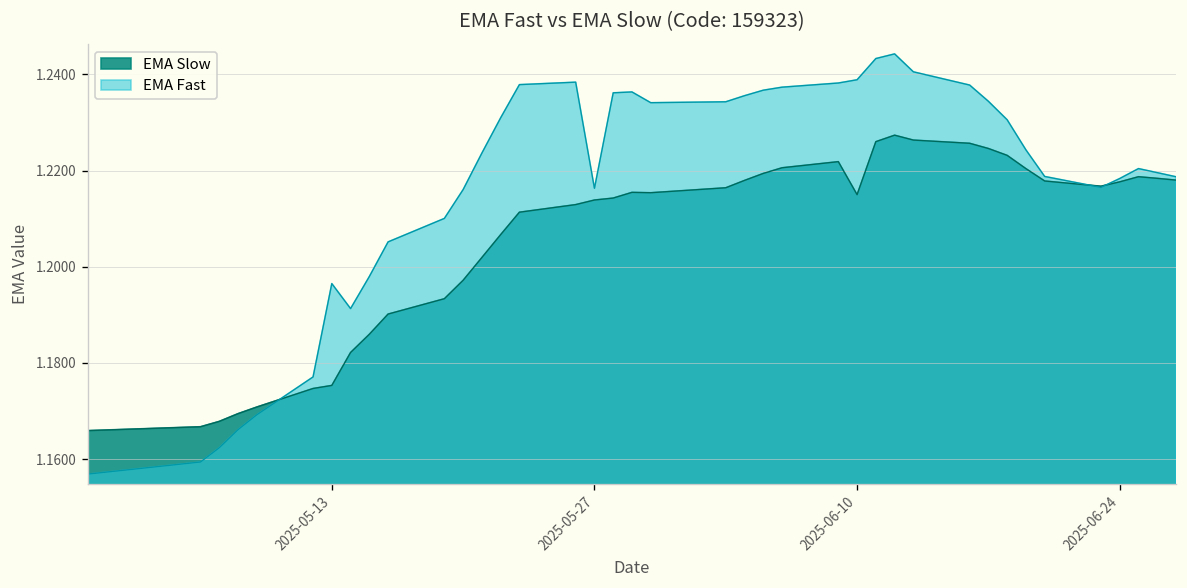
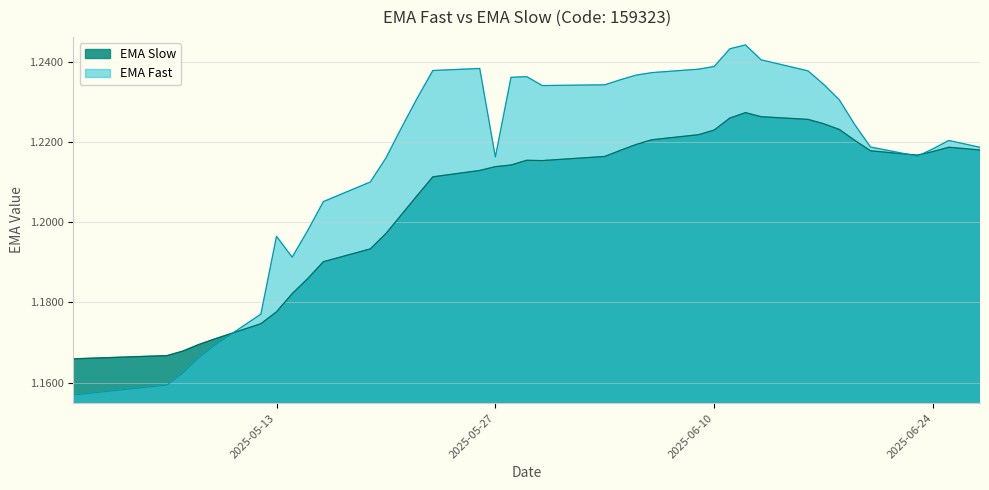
EMA Slow, 2025-05-13: 1.175 -> 1.178
EMA Slow, 2025-06-10: 1.215 -> 1.223
